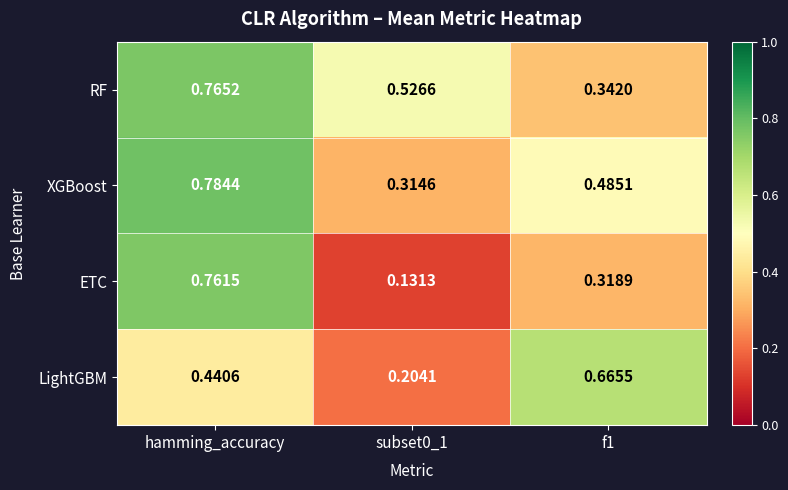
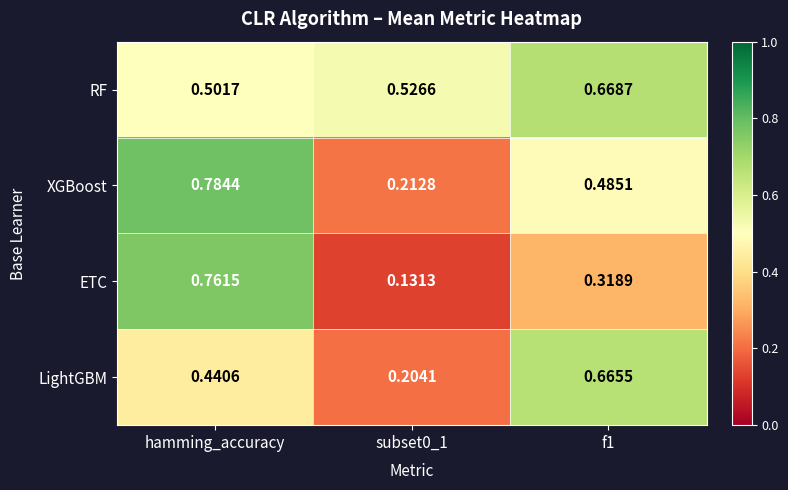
RF, hamming_accuracy: 0.7652 -> 0.5017
RF, f1: 0.3420 -> 0.6687
XGBoost, subset0_1: 0.3146 -> 0.2128
